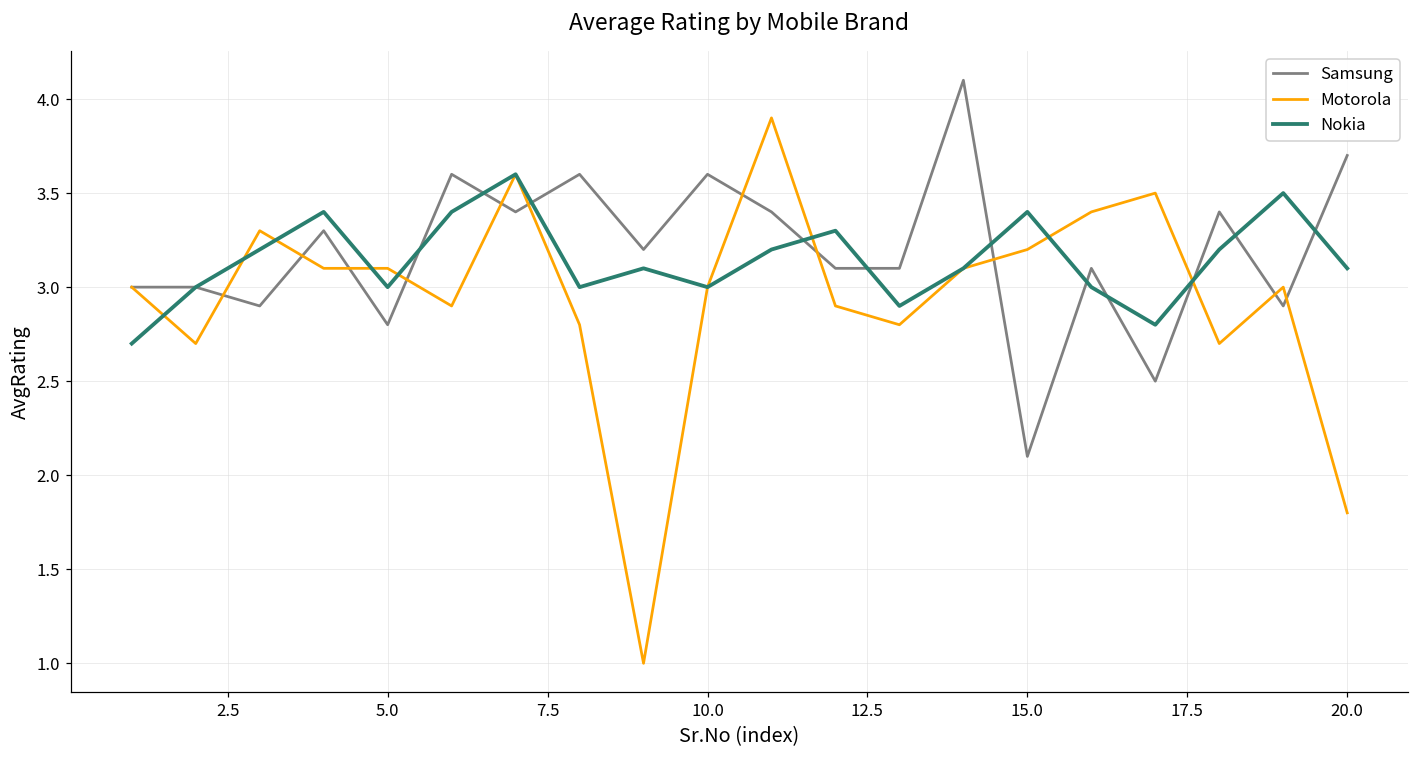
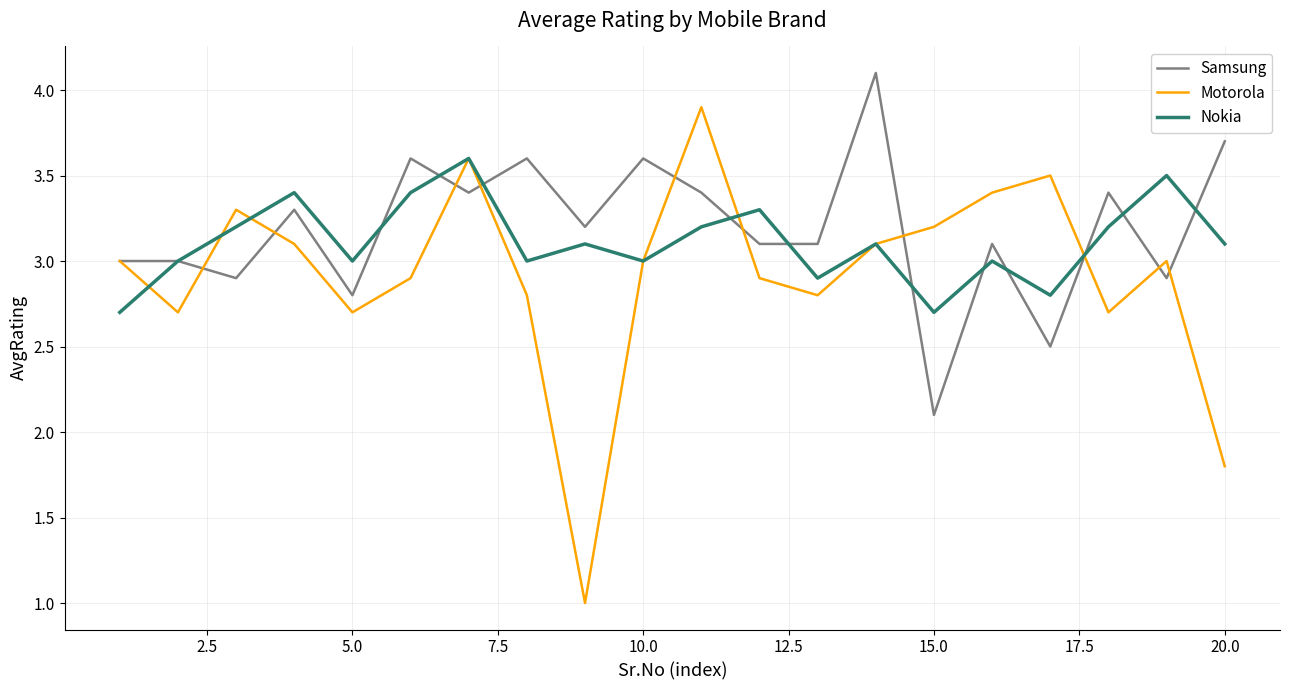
Motorola, 5.0: 3.1 -> 2.7
Nokia, 15.0: 3.4 -> 2.7
